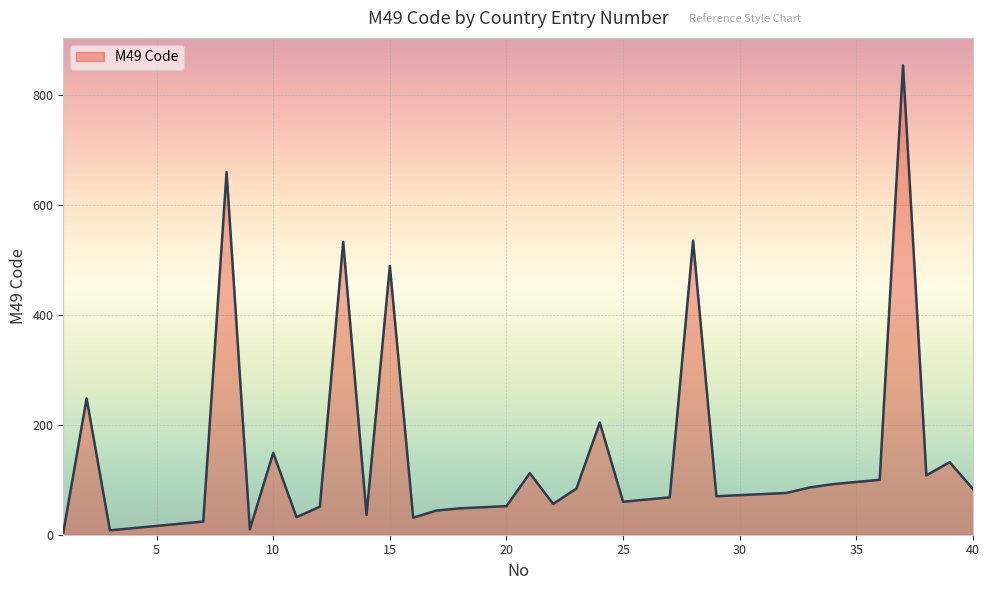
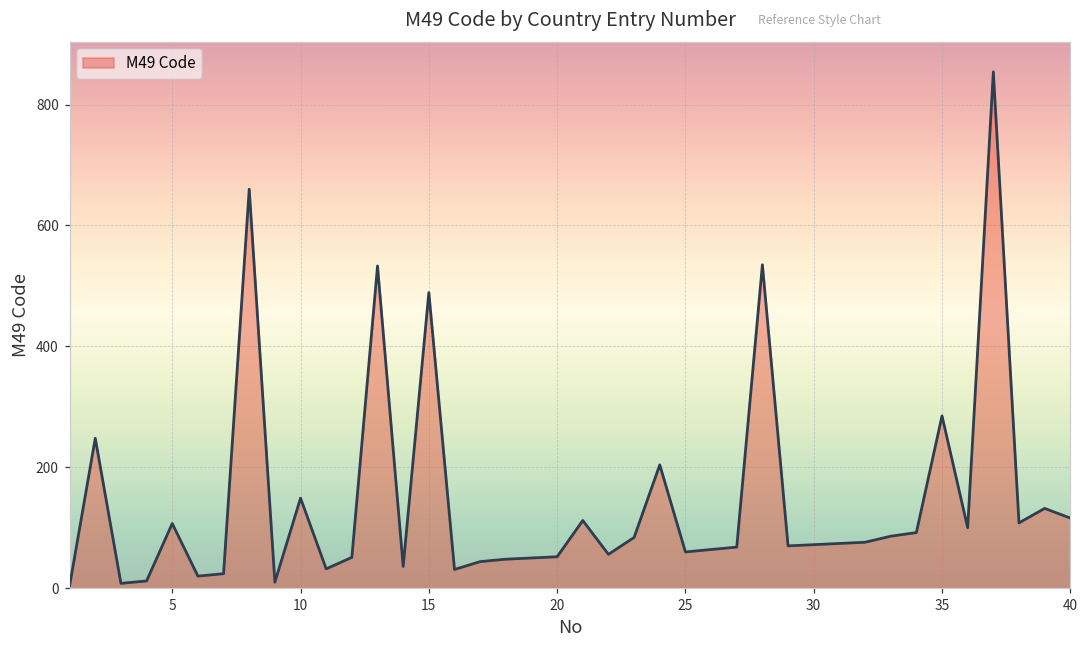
5: 20 -> 110
35: 100 -> 290
40: 80 -> 120
